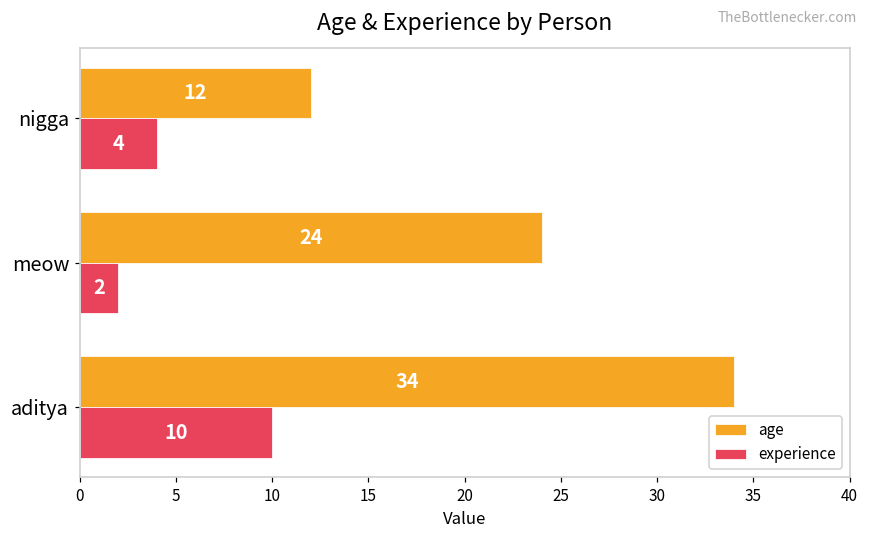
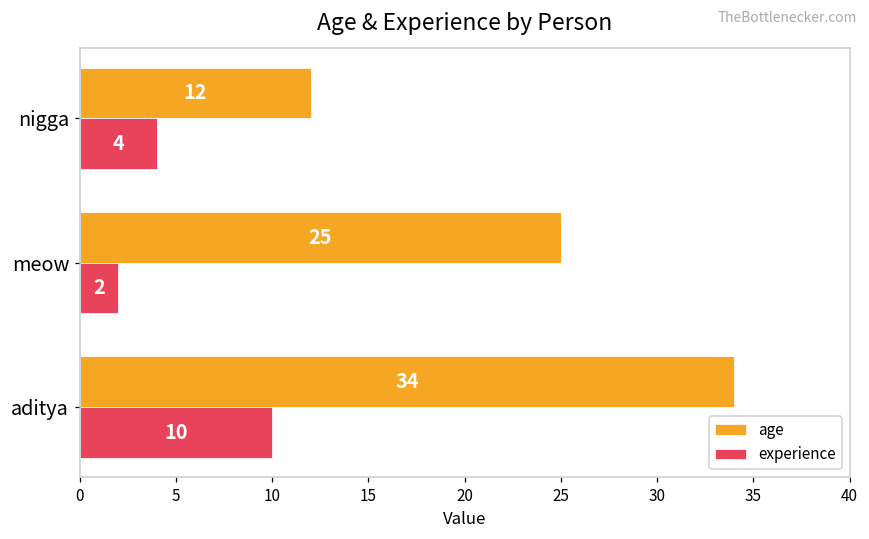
age, meow: 24 -> 25
